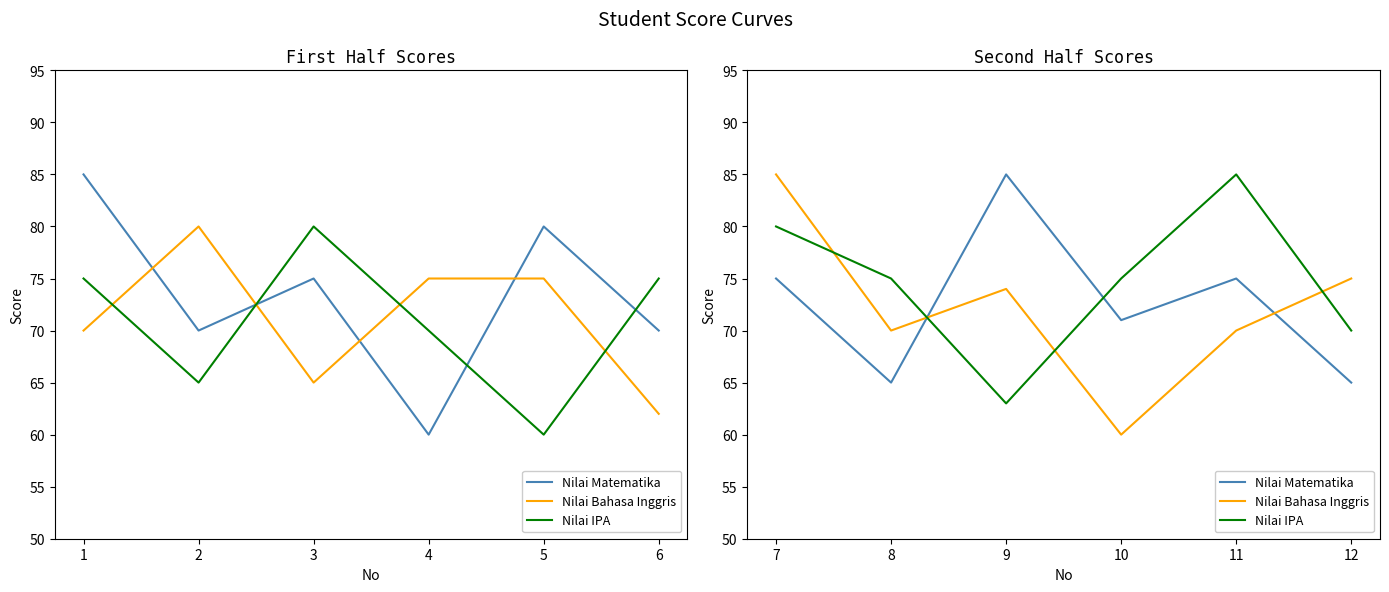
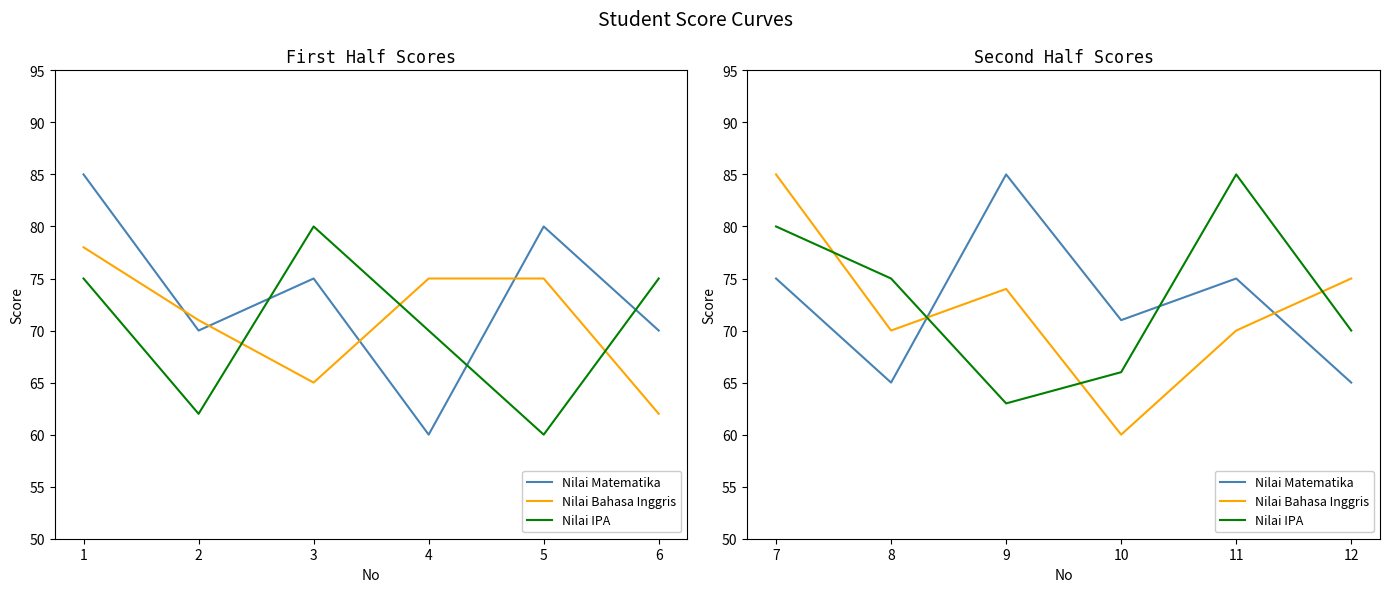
First Half Scores, Nilai Bahasa Inggris, 1: 70 -> 78
First Half Scores, Nilai Bahasa Inggris, 2: 80 -> 71
First Half Scores, Nilai IPA, 2: 65 -> 62
Second Half Scores, Nilai IPA, 10: 75 -> 66
